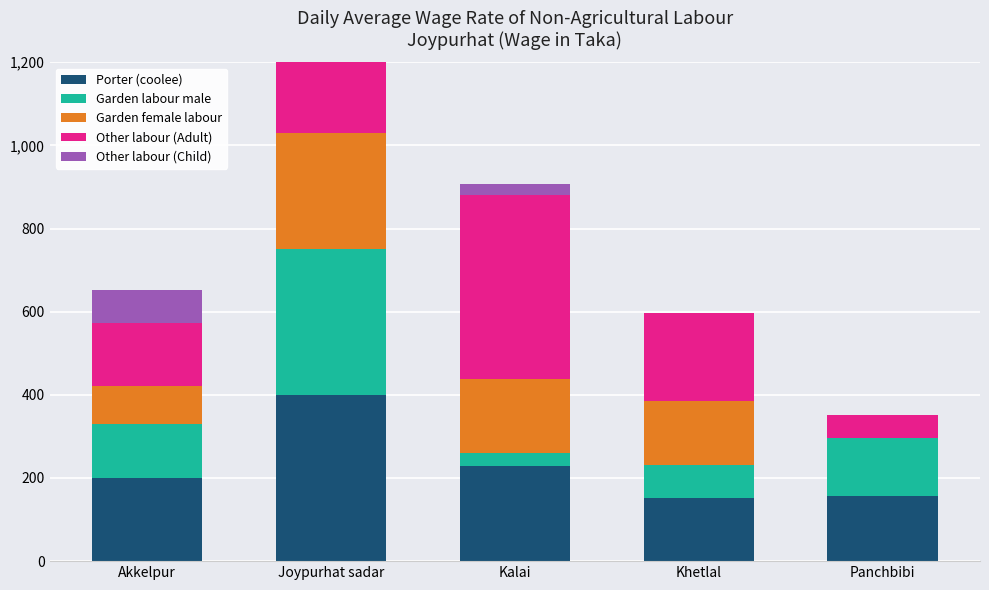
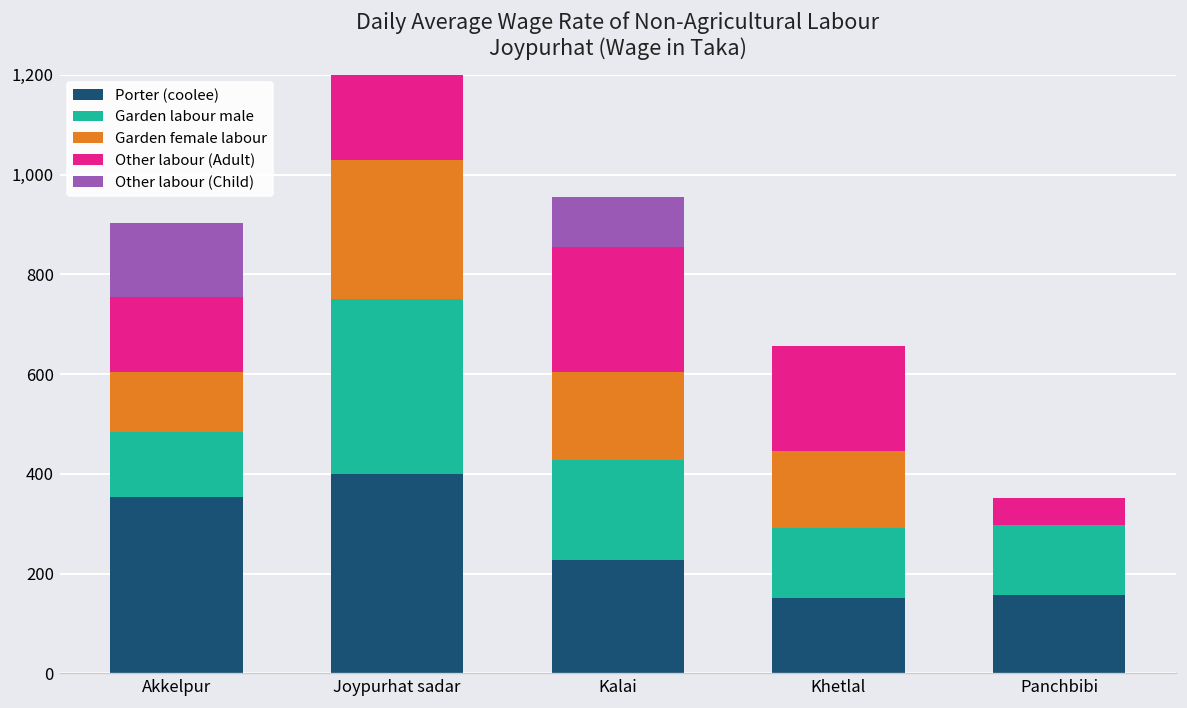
Porter (coolee), Akkelpur: 200 -> 350
Garden female labour, Akkelpur: 90 -> 120
Other labour (Child), Akkelpur: 80 -> 150
Garden labour male, Kalai: 30 -> 200
Other labour (Adult), Kalai: 440 -> 250
Other labour (Child), Kalai: 30 -> 100
Garden labour male, Khetlal: 80 -> 140
